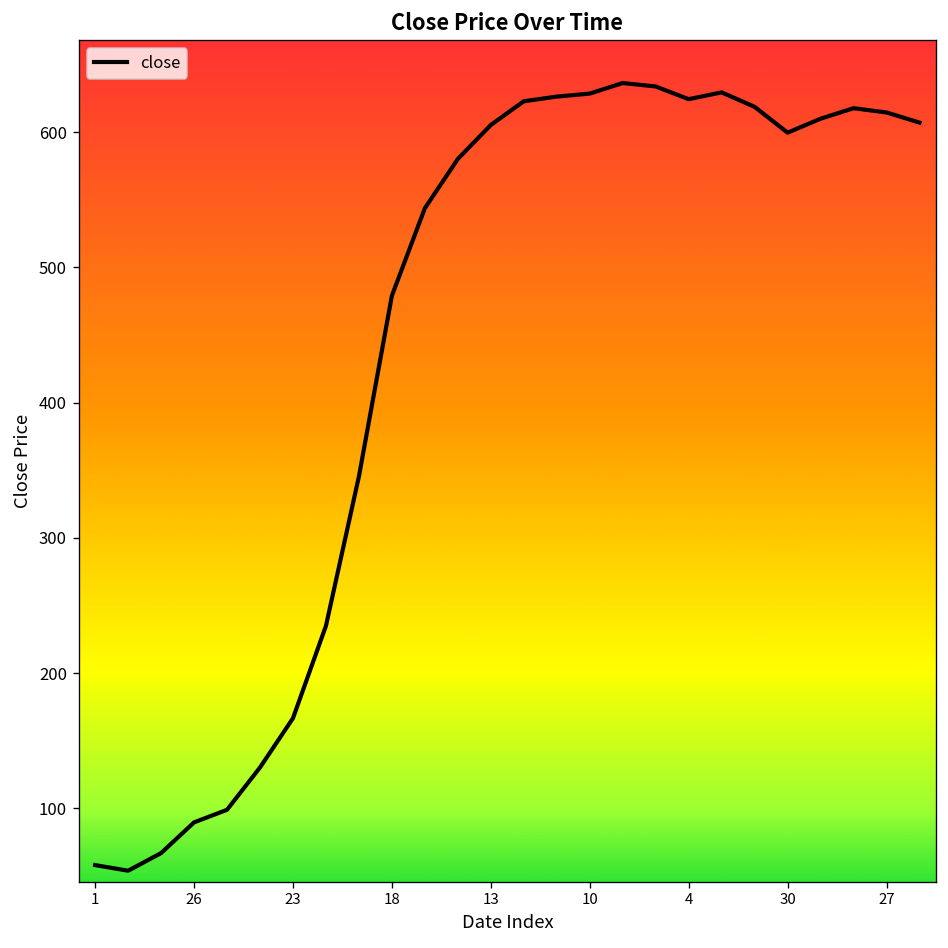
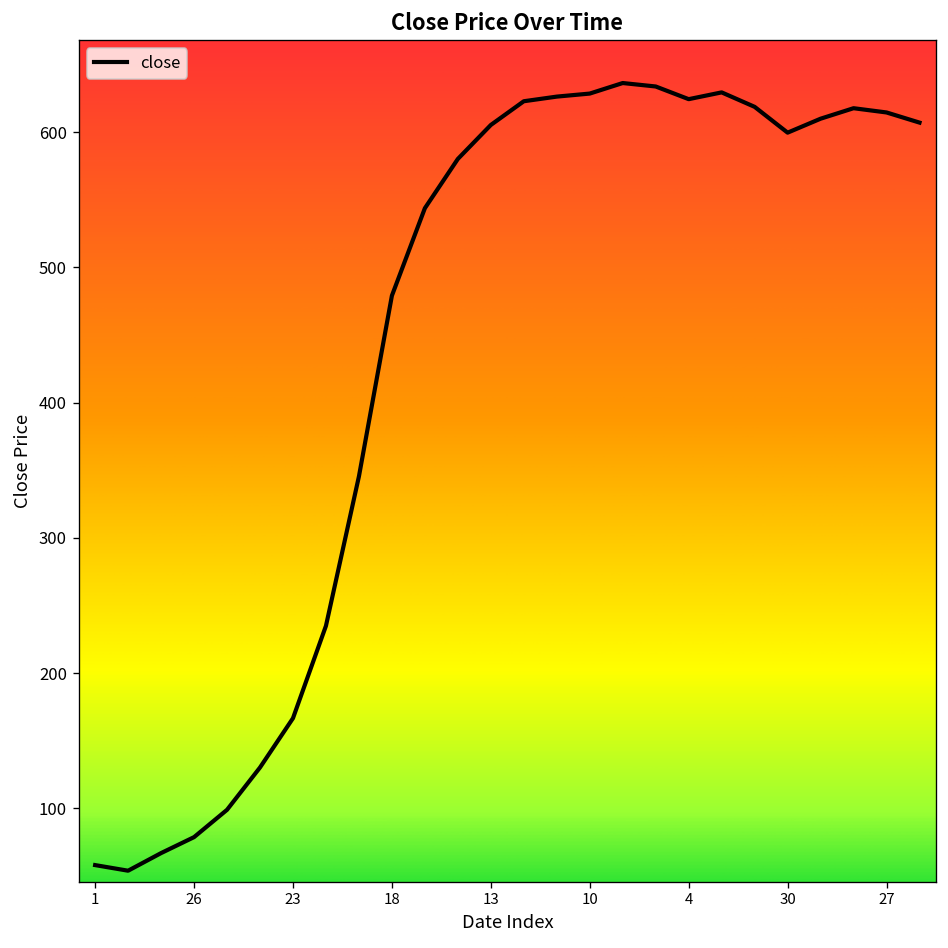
26: 90 -> 79
